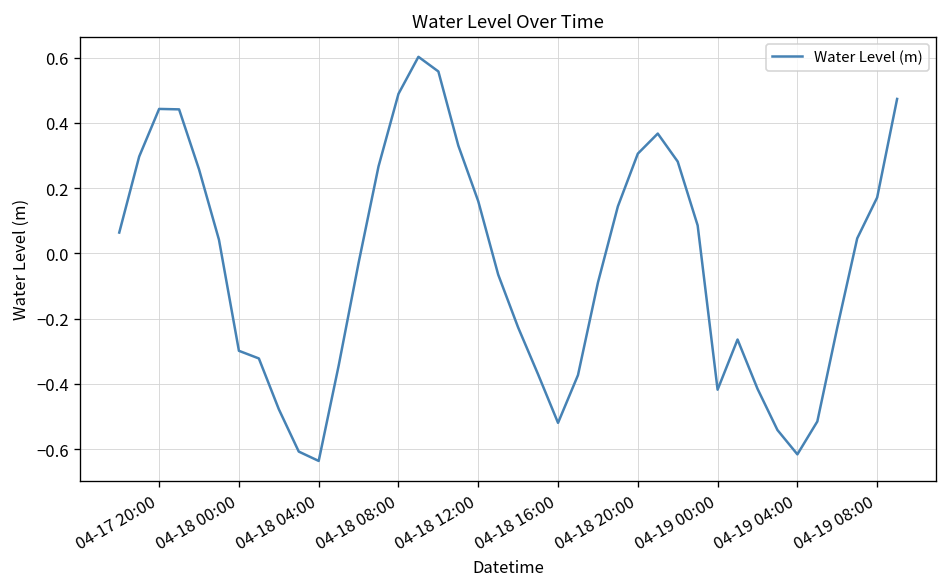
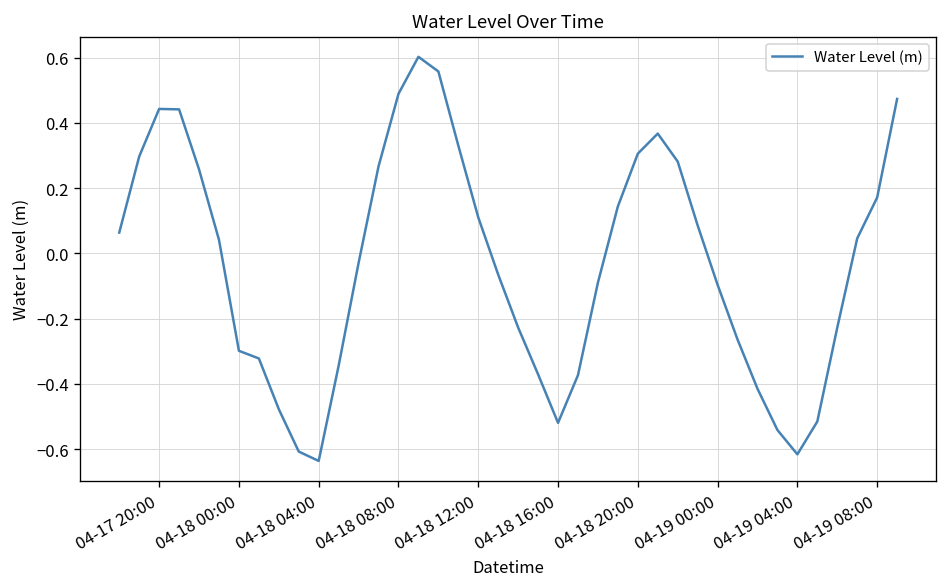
04-18 12:00: 0.16 -> 0.11
04-19 00:00: -0.42 -> -0.10
